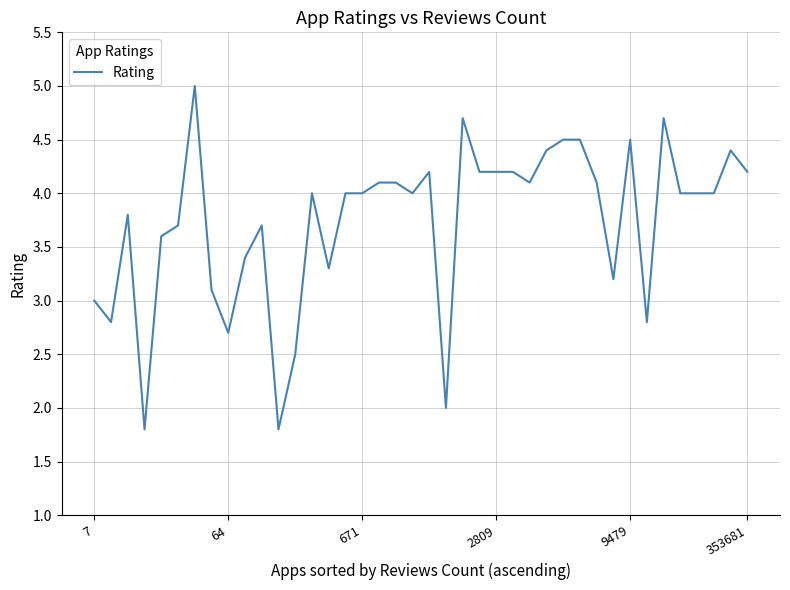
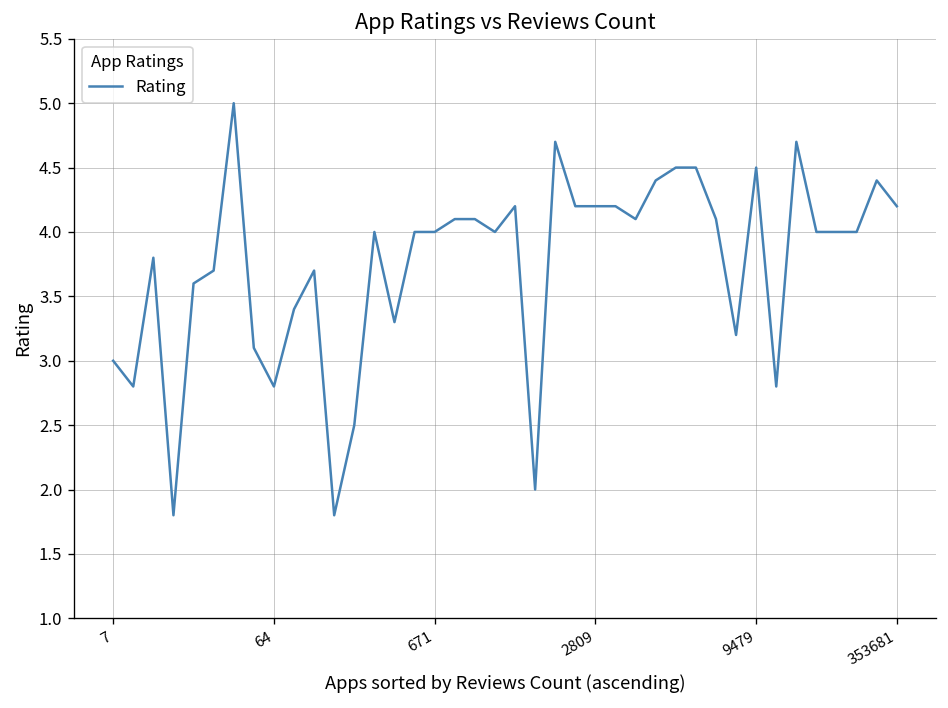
64: 2.7 -> 2.8
